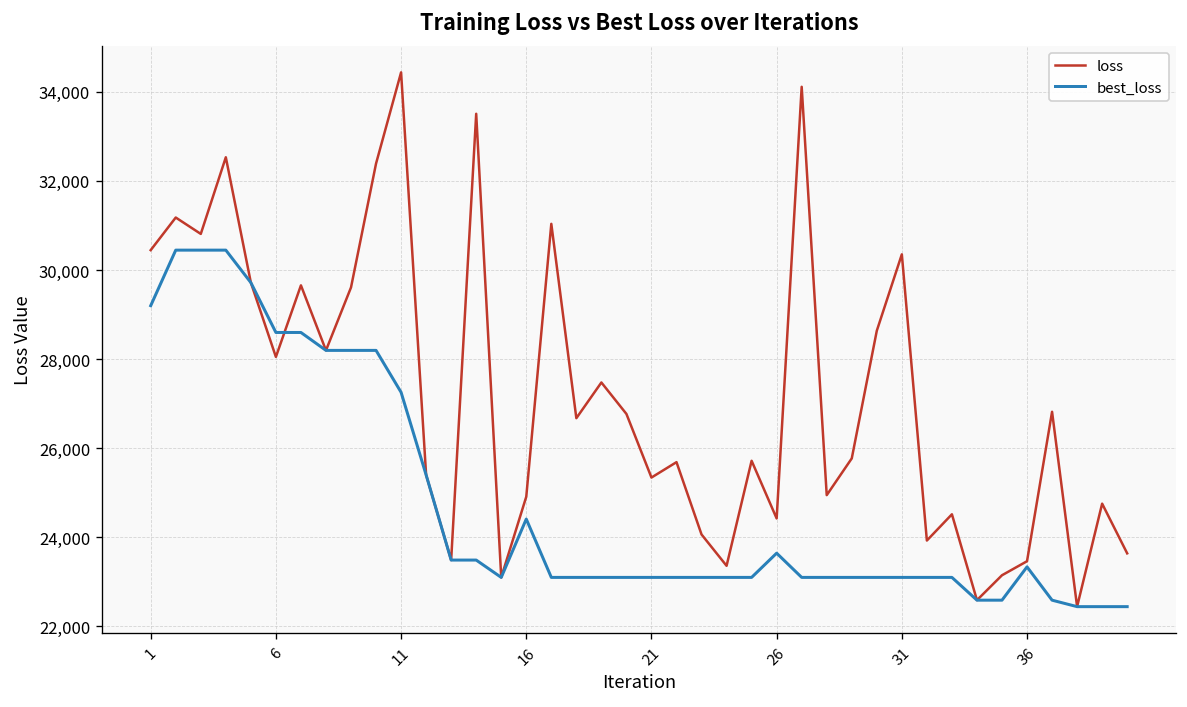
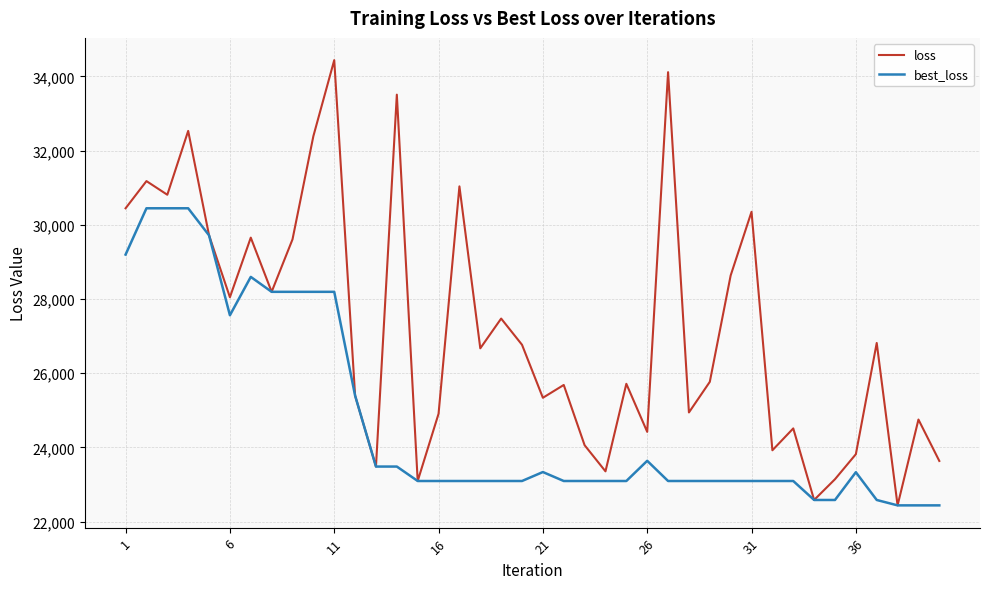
best_loss, 6: 28,600 -> 27,600
best_loss, 11: 27,300 -> 28,200
best_loss, 16: 24,400 -> 23,100
best_loss, 21: 23,100 -> 23,300
loss, 36: 23,500 -> 23,800
